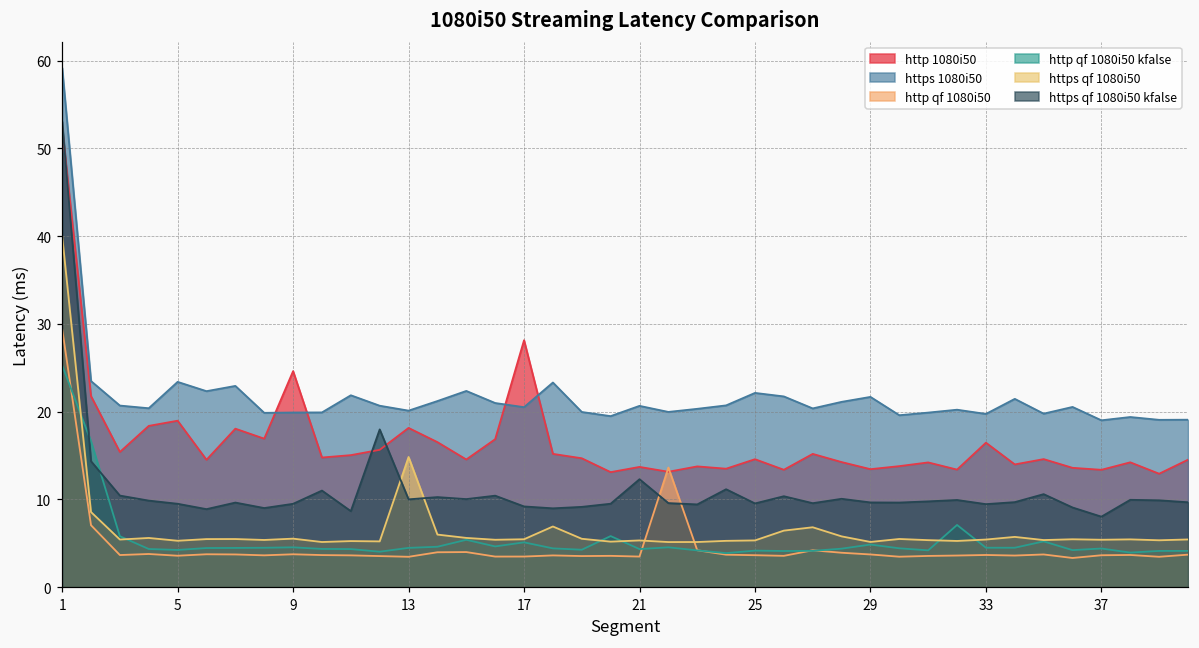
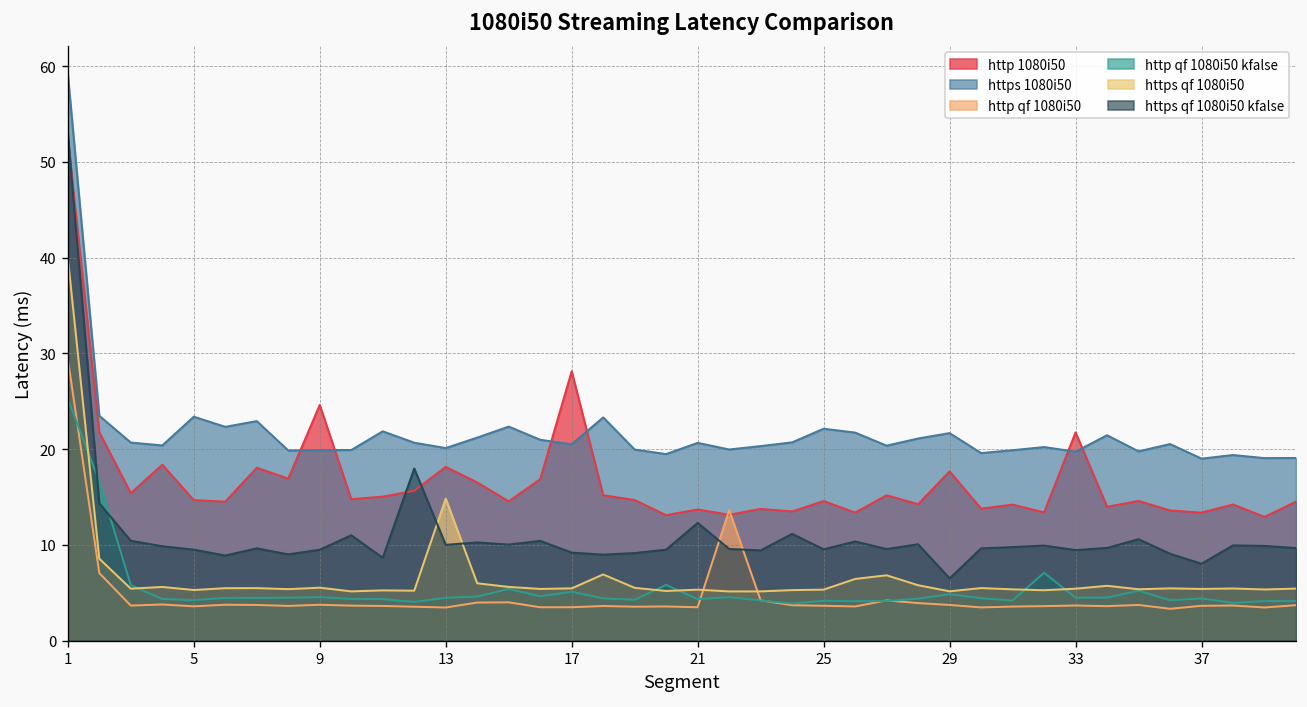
http 1080i50, 5: 19 -> 15
http 1080i50, 29: 13 -> 18
https qf 1080i50 kfalse, 29: 10 -> 7
http 1080i50, 33: 16 -> 22
